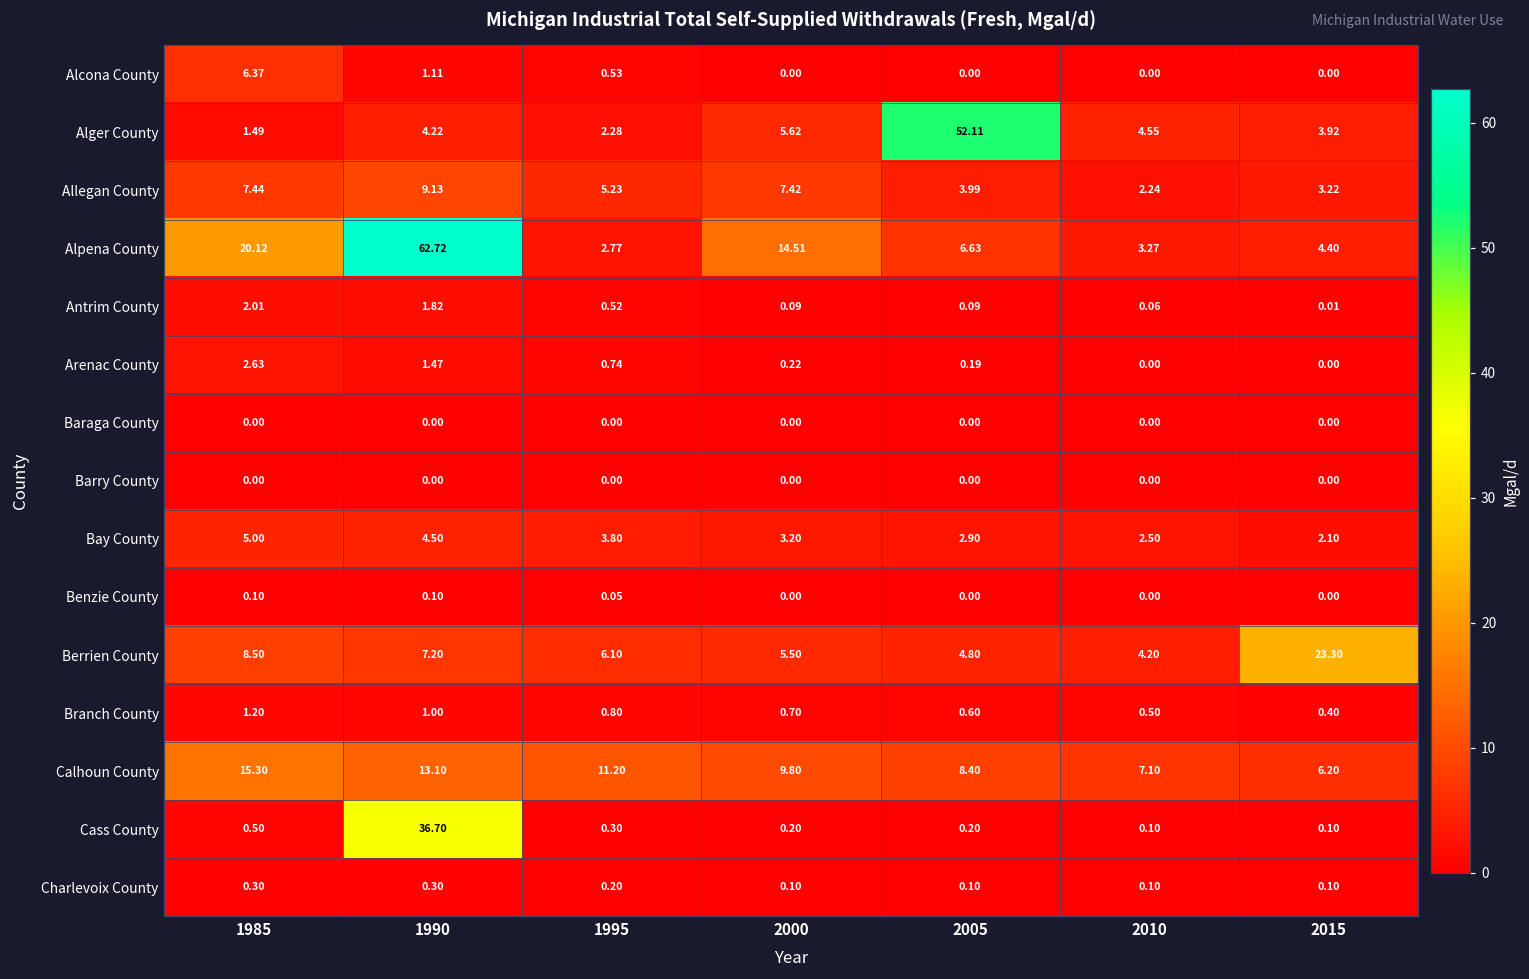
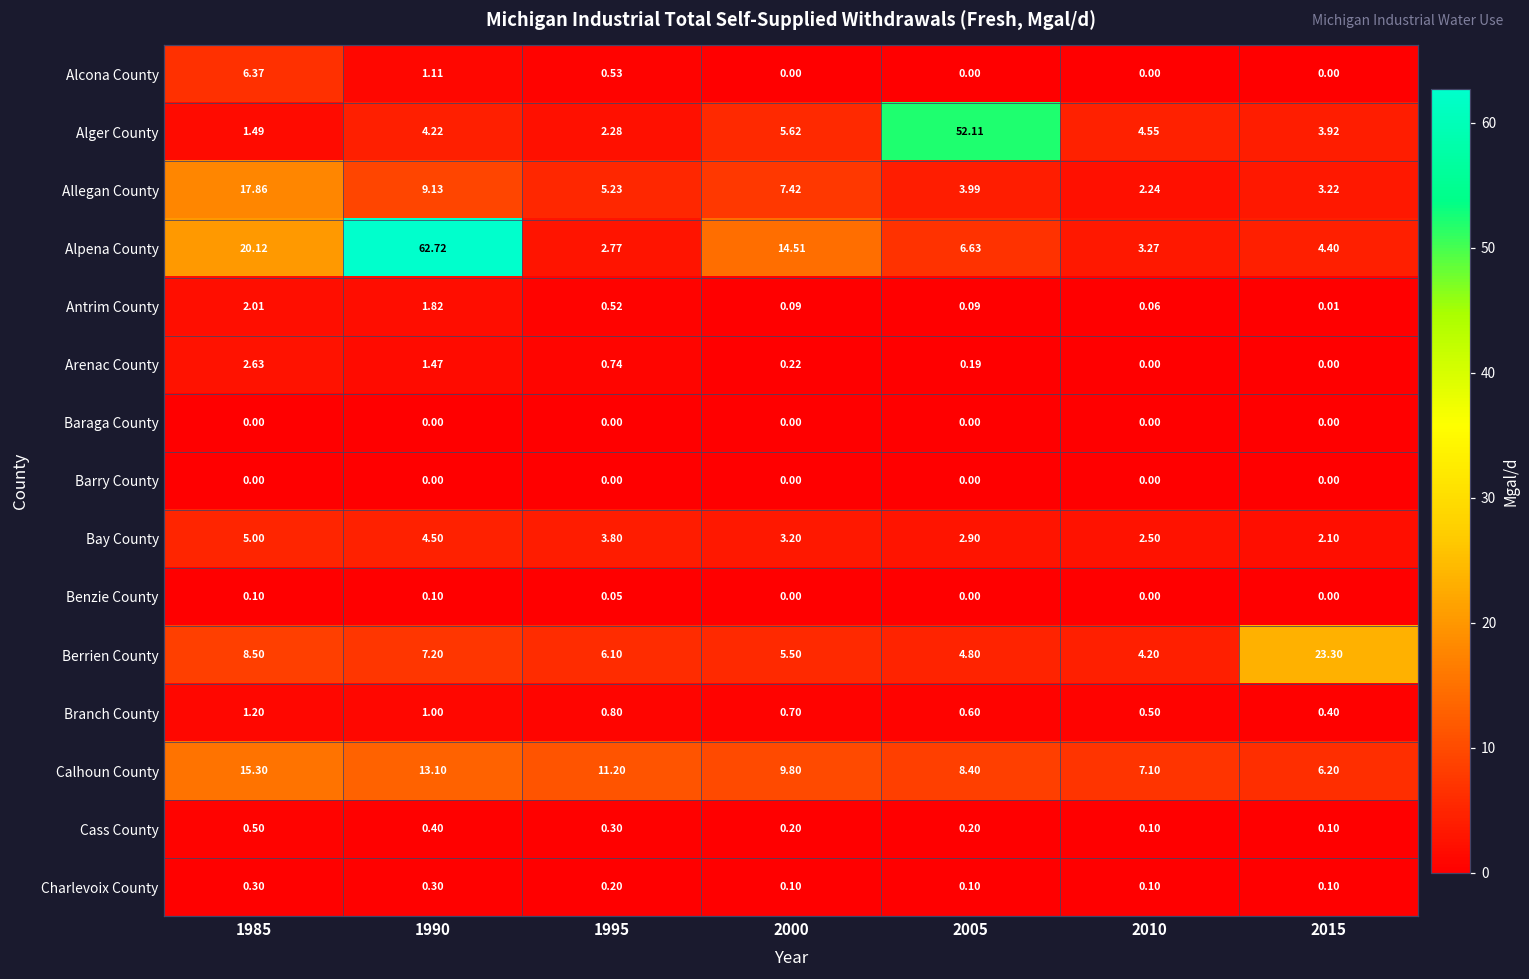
Allegan County, 1985: 7.44 -> 17.86
Cass County, 1990: 36.70 -> 0.40
